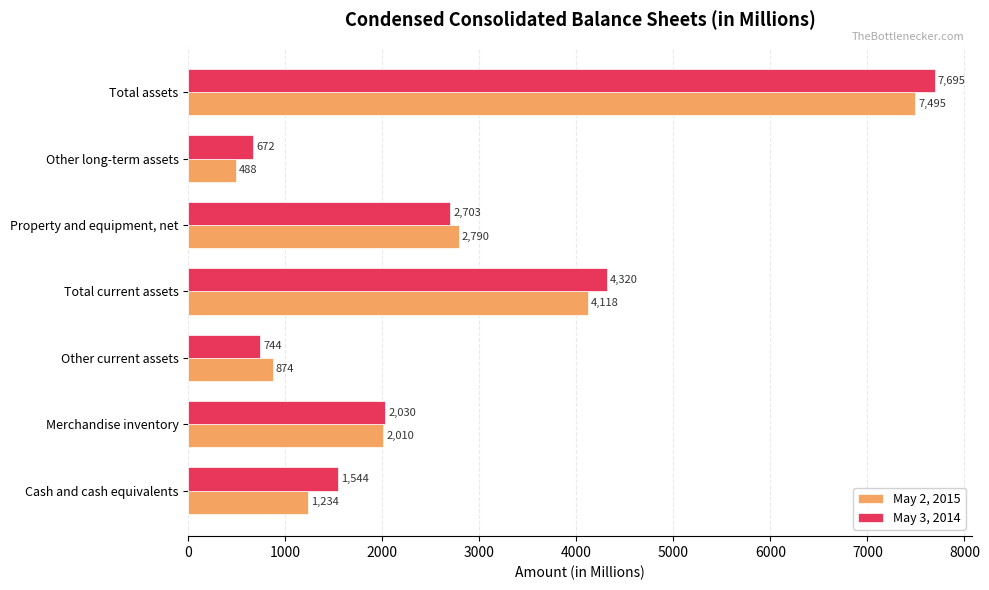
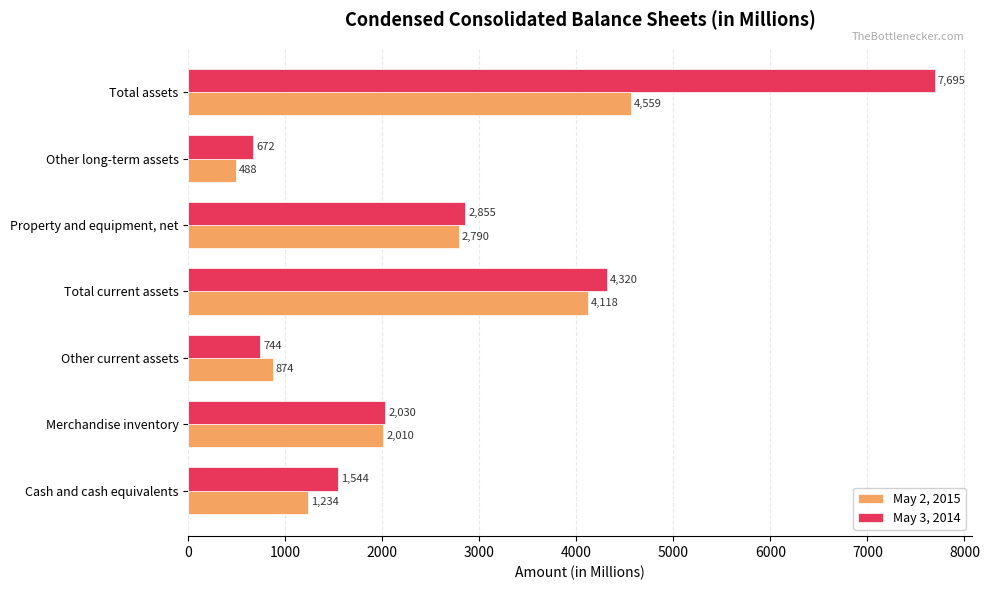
May 2, 2015, Total assets: 7,495 -> 4,559
May 3, 2014, Property and equipment, net: 2,703 -> 2,855
